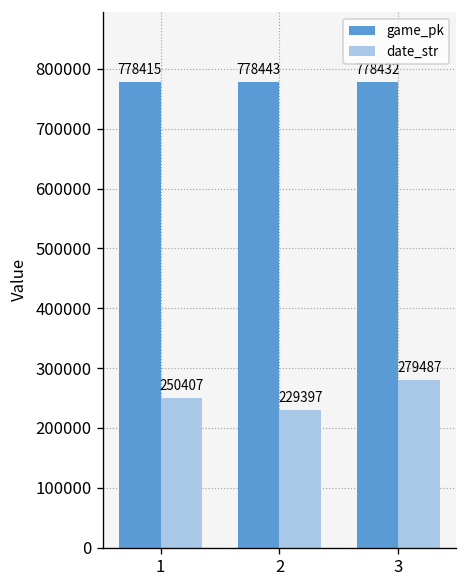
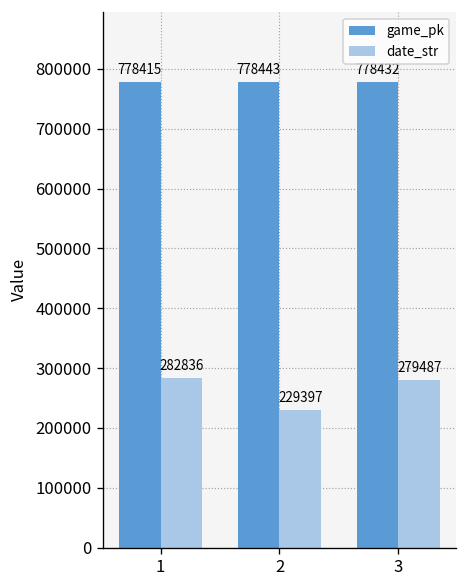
date_str, 1: 250407 -> 282836
